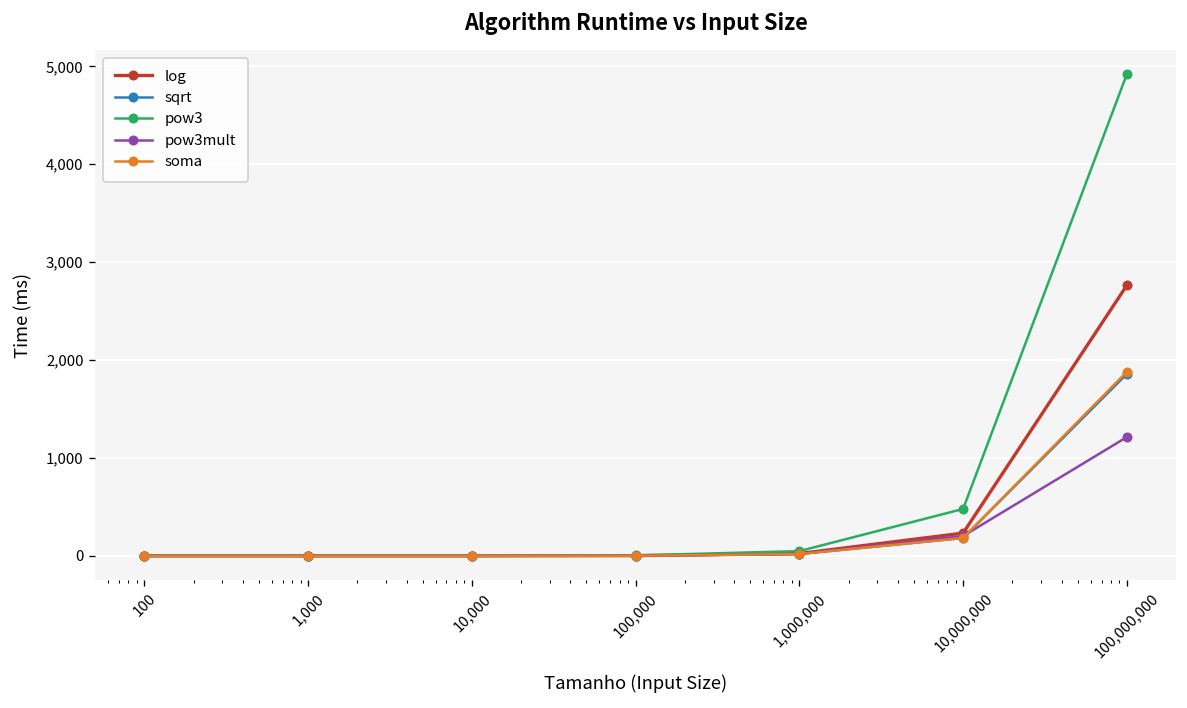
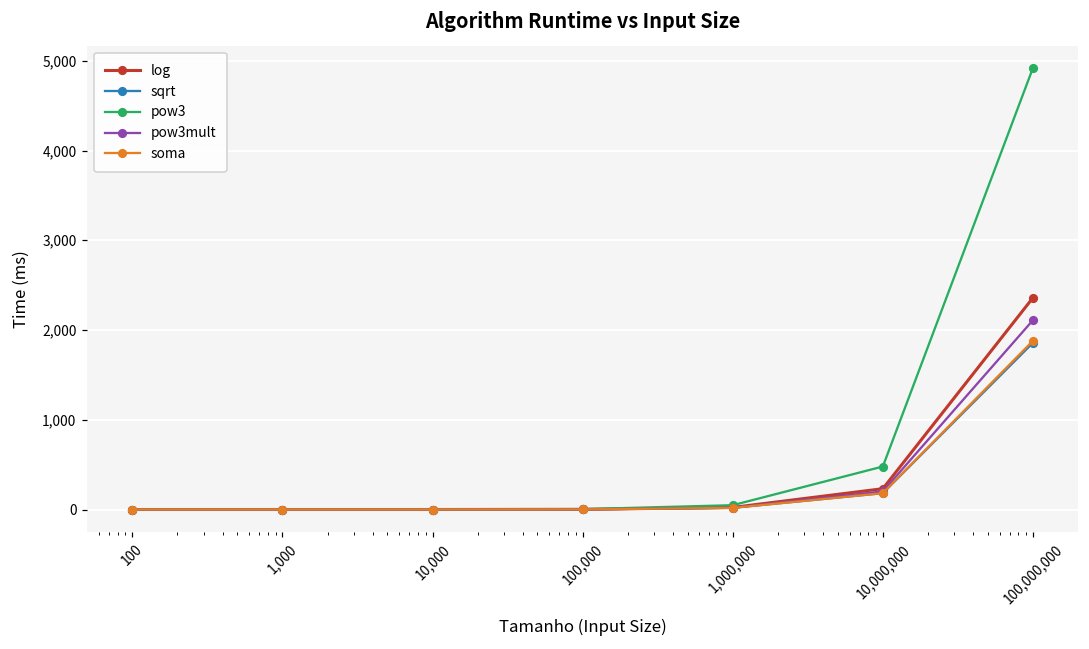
log, 100,000,000: 2,800 -> 2,400
pow3mult, 100,000,000: 1,200 -> 2,100
